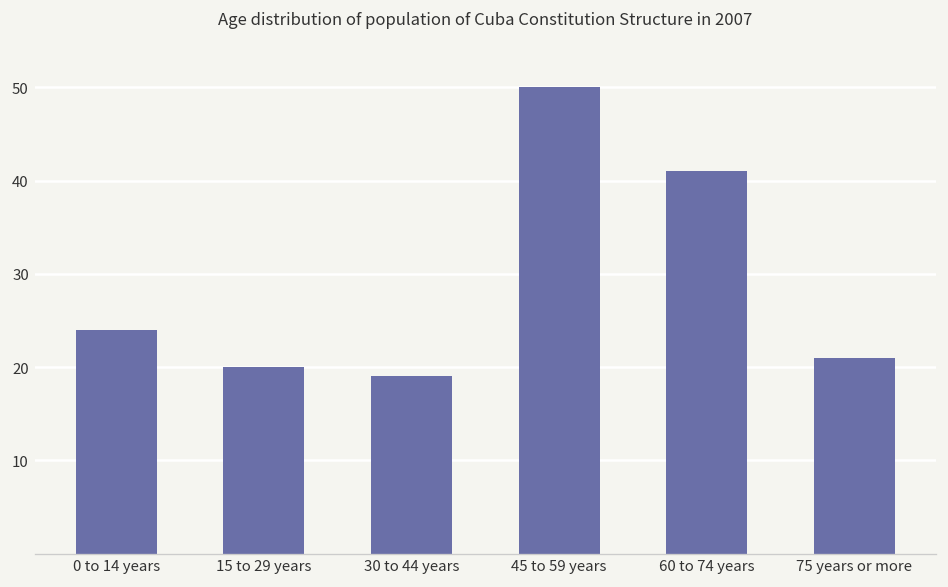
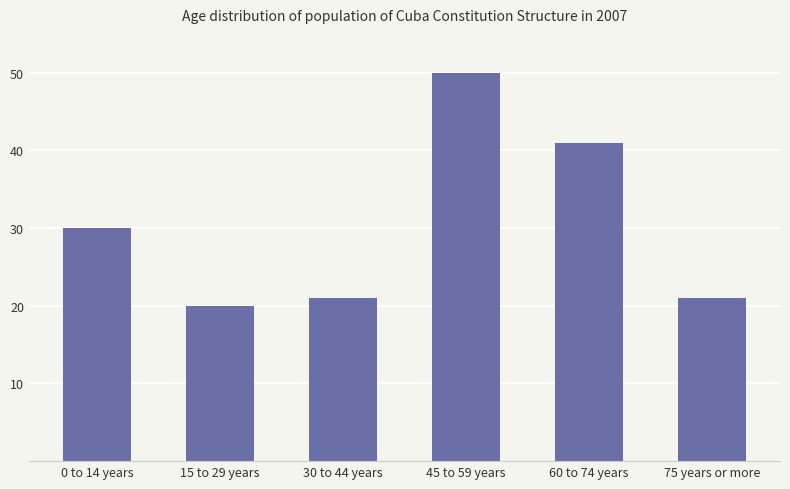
0 to 14 years: 24 -> 30
30 to 44 years: 19 -> 21
